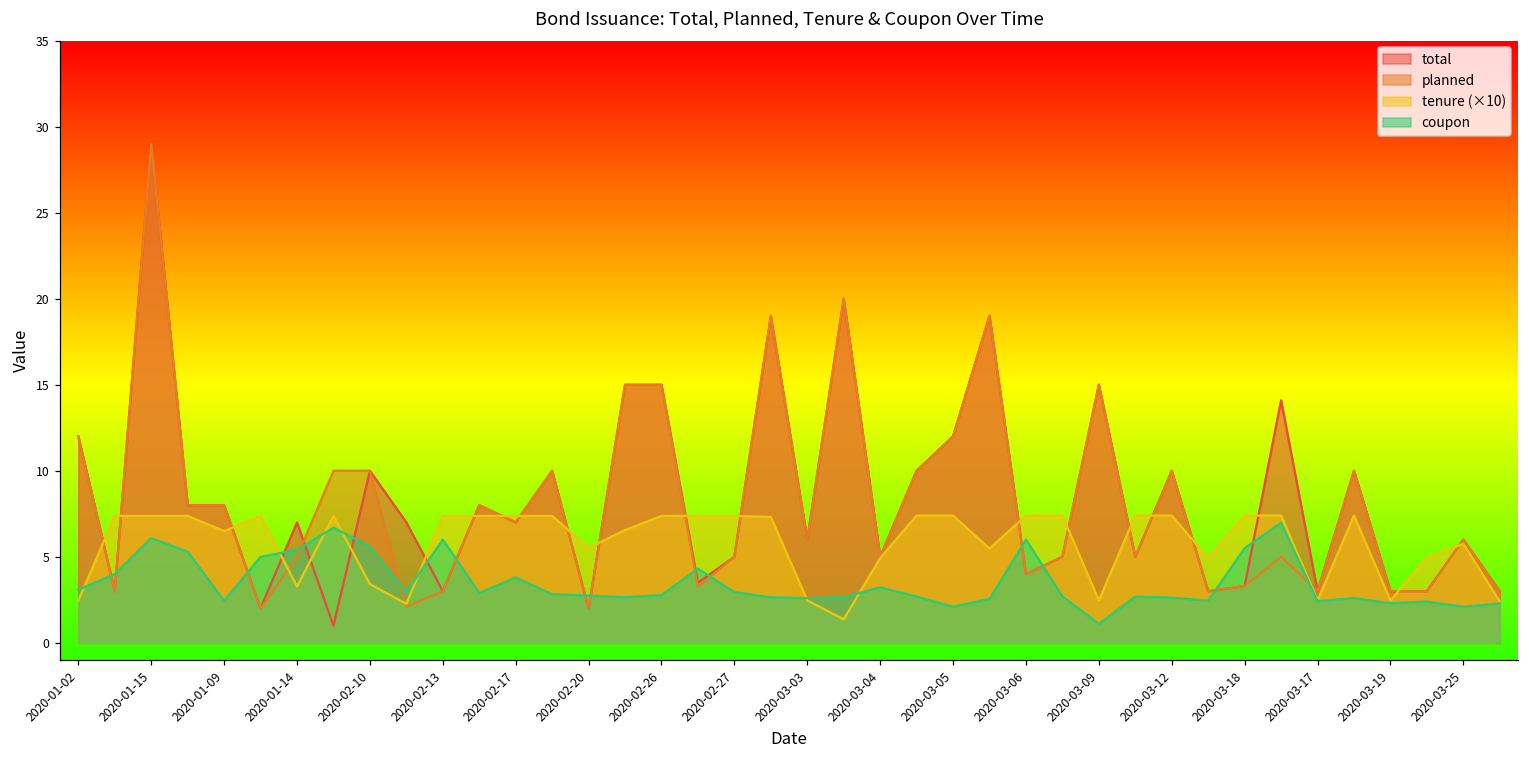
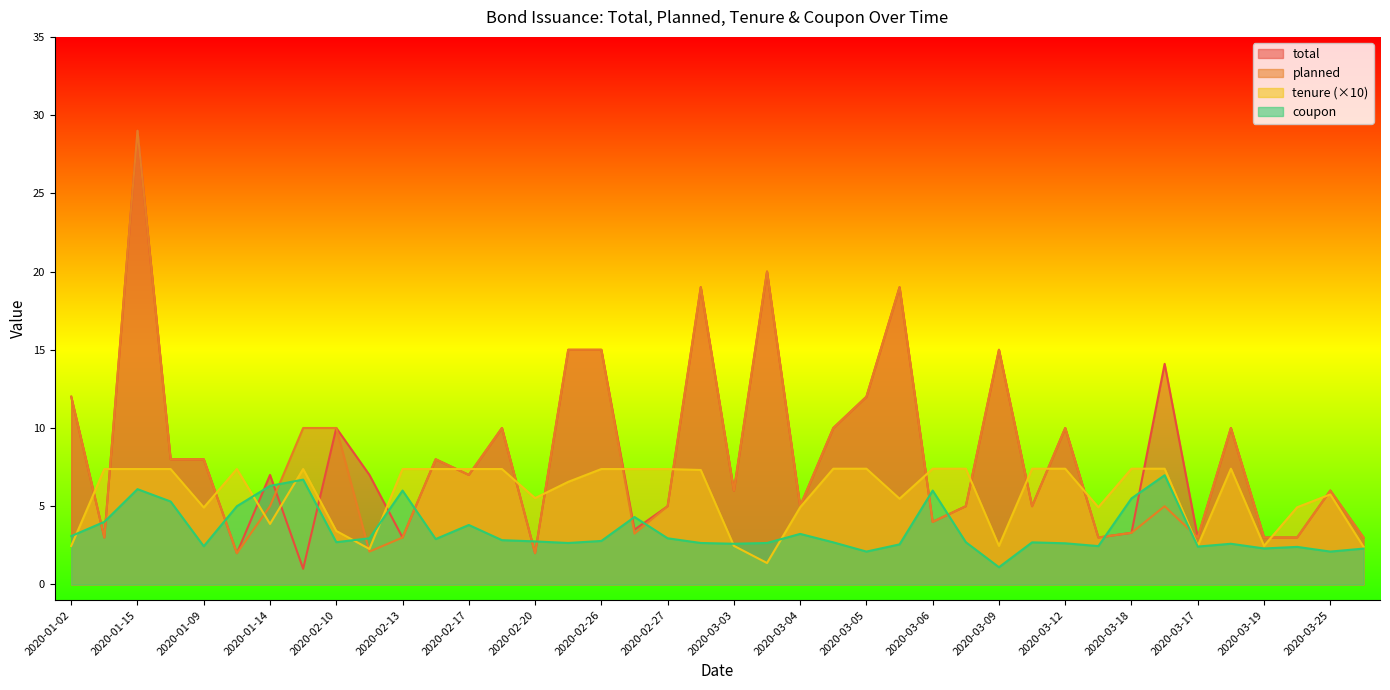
tenure (×10), 2020-01-09: 6.5 -> 4.9
tenure (×10), 2020-01-14: 3.3 -> 3.9
coupon, 2020-01-14: 5.4 -> 6.3
coupon, 2020-02-10: 5.6 -> 2.7
